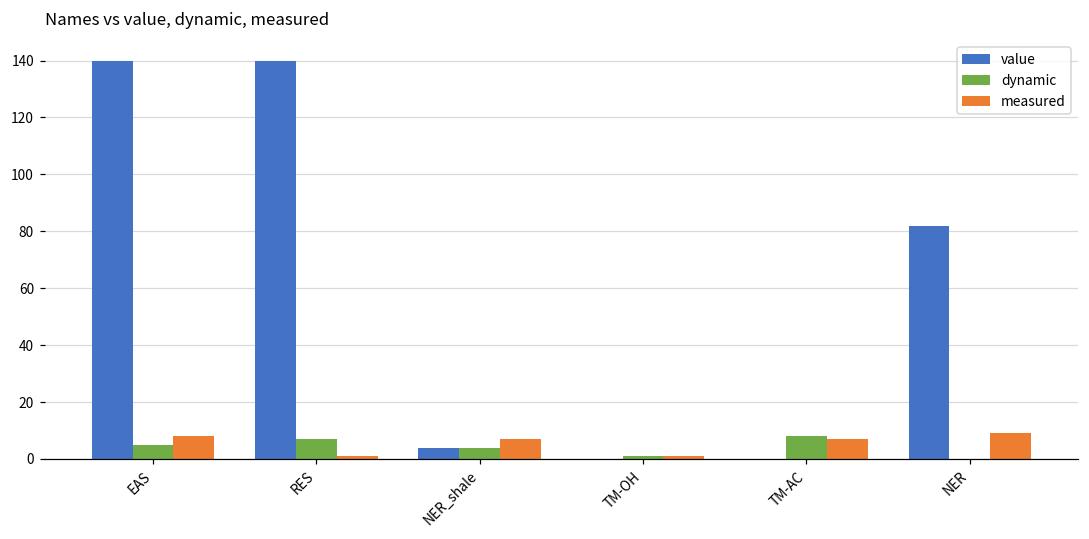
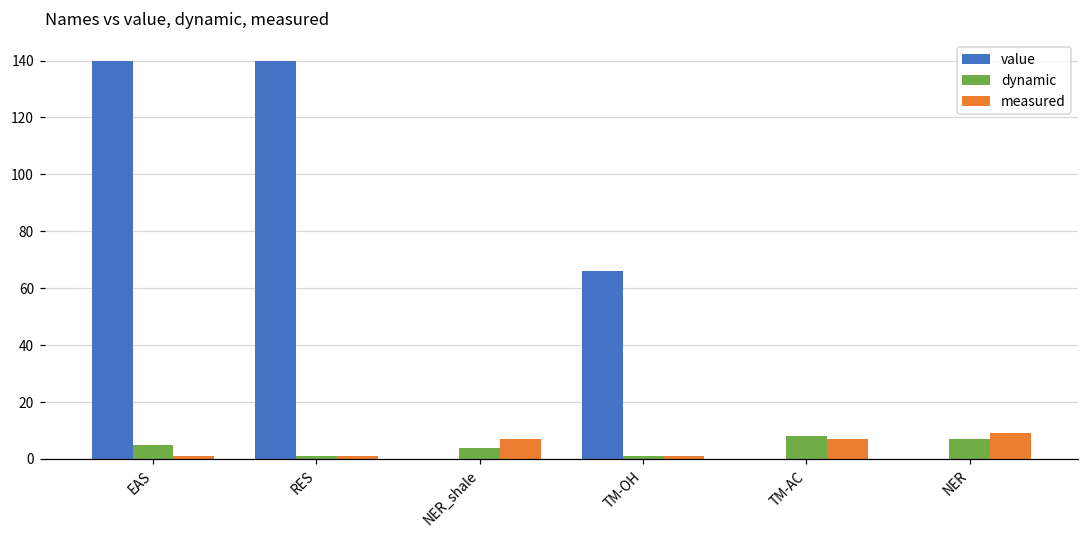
measured, EAS: 8 -> 1
dynamic, RES: 7 -> 1
value, NER_shale: 4 -> 0
value, TM-OH: 0 -> 66
value, NER: 82 -> 0
dynamic, NER: 0 -> 7
